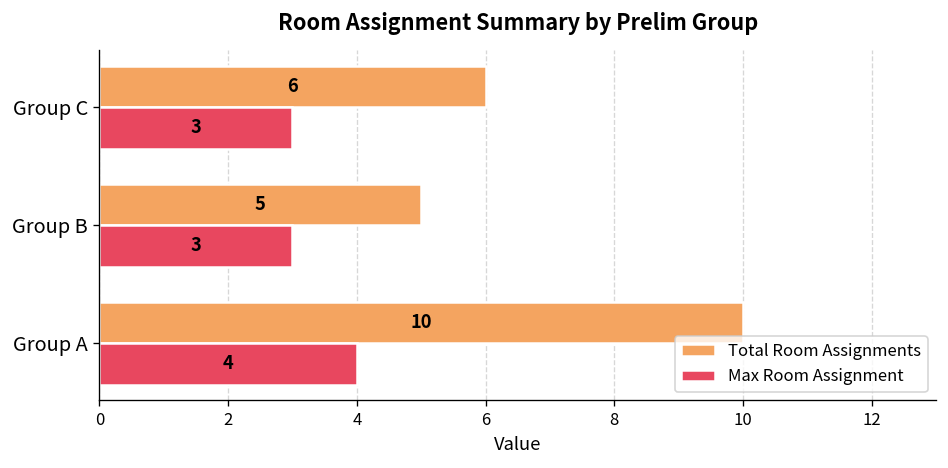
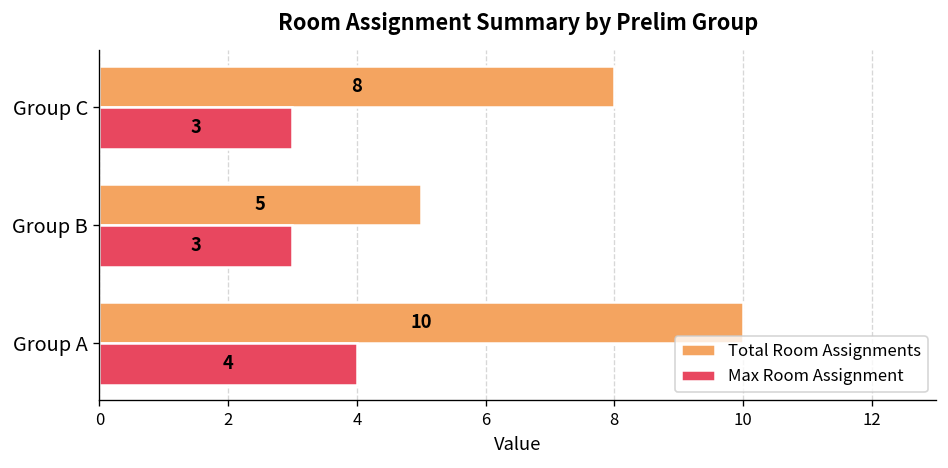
Total Room Assignments, Group C: 6 -> 8
